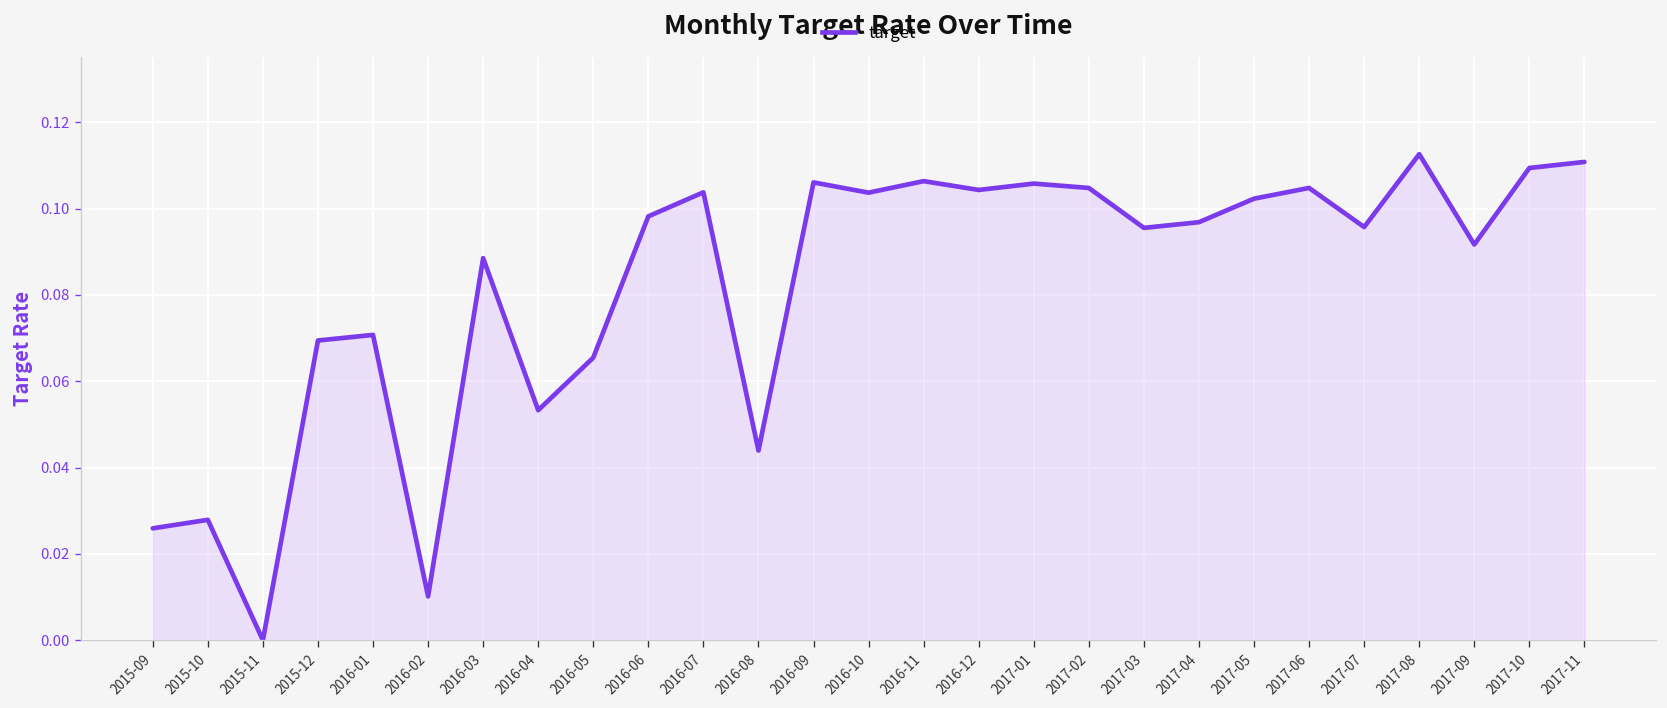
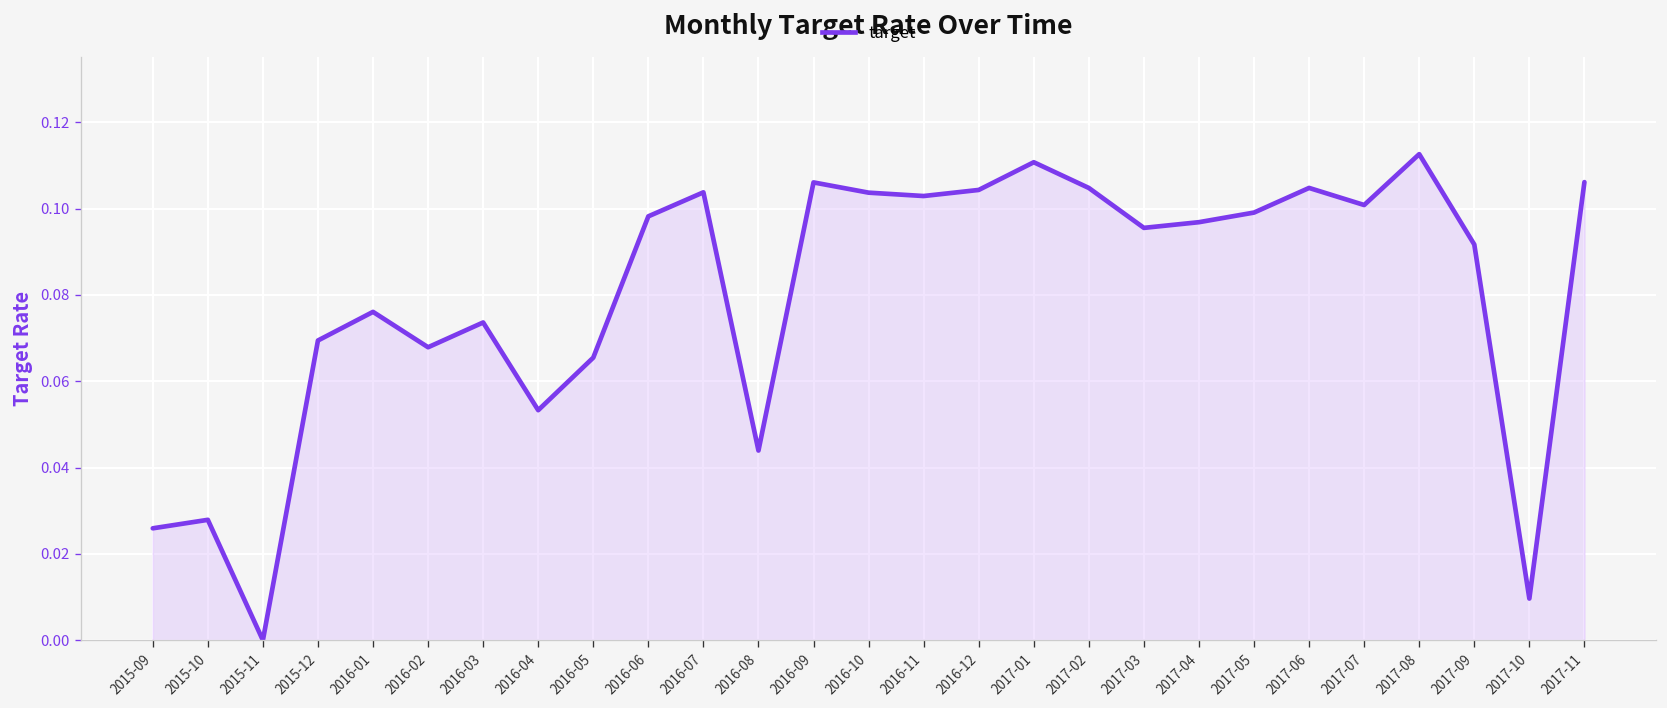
2016-01: 0.071 -> 0.076
2016-02: 0.010 -> 0.068
2016-03: 0.089 -> 0.074
2016-11: 0.106 -> 0.103
2017-01: 0.106 -> 0.111
2017-05: 0.102 -> 0.099
2017-07: 0.096 -> 0.101
2017-10: 0.109 -> 0.010
2017-11: 0.111 -> 0.106
